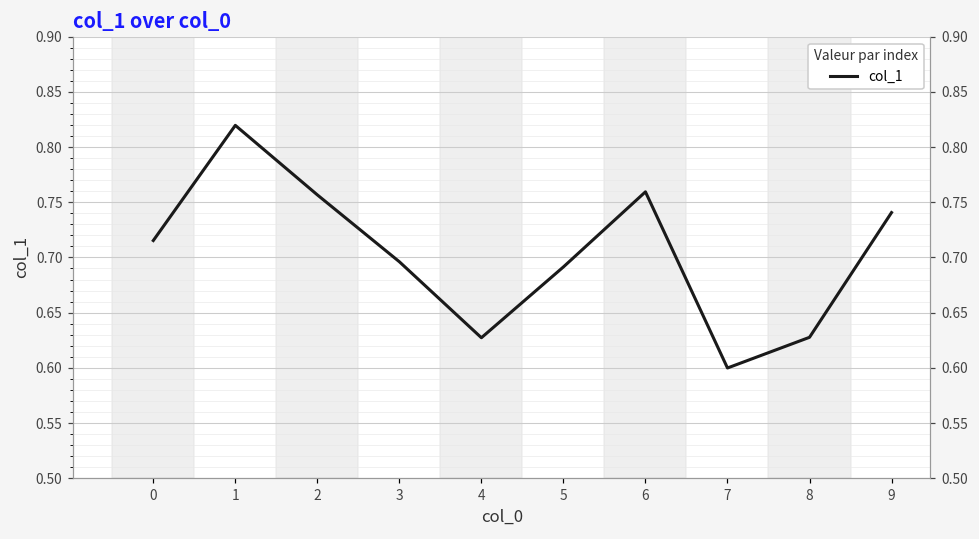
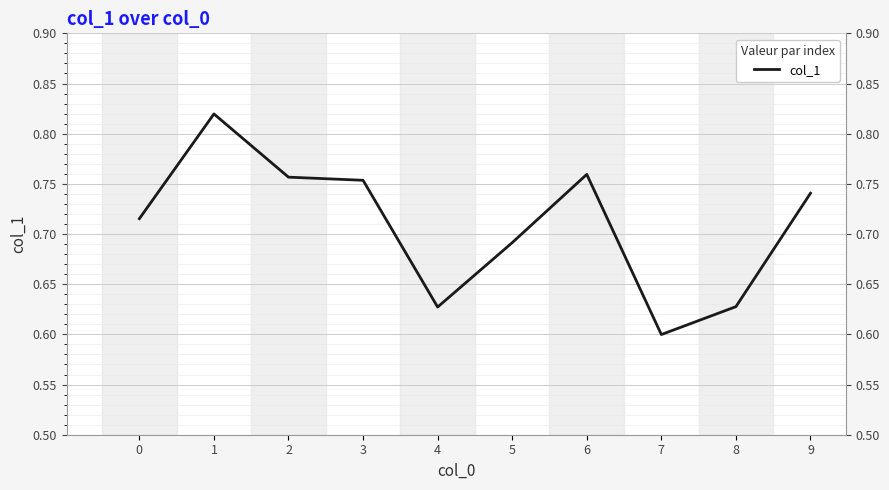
3: 0.696 -> 0.754
